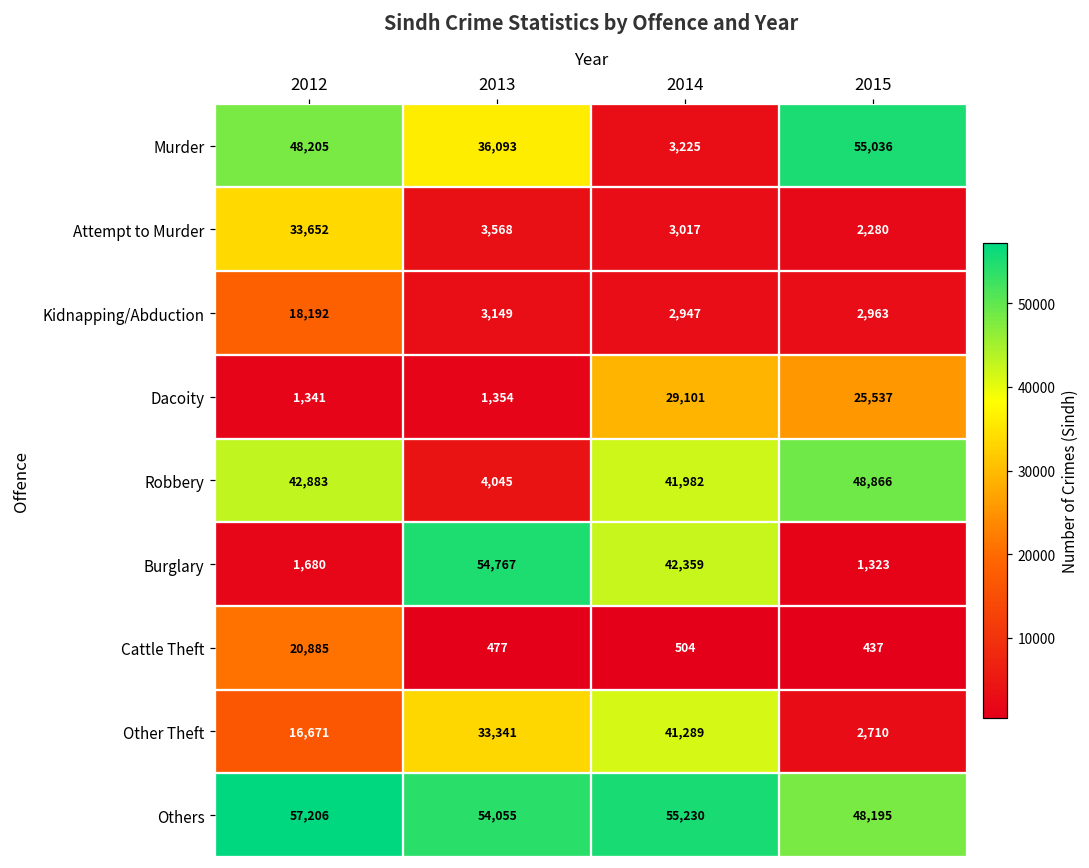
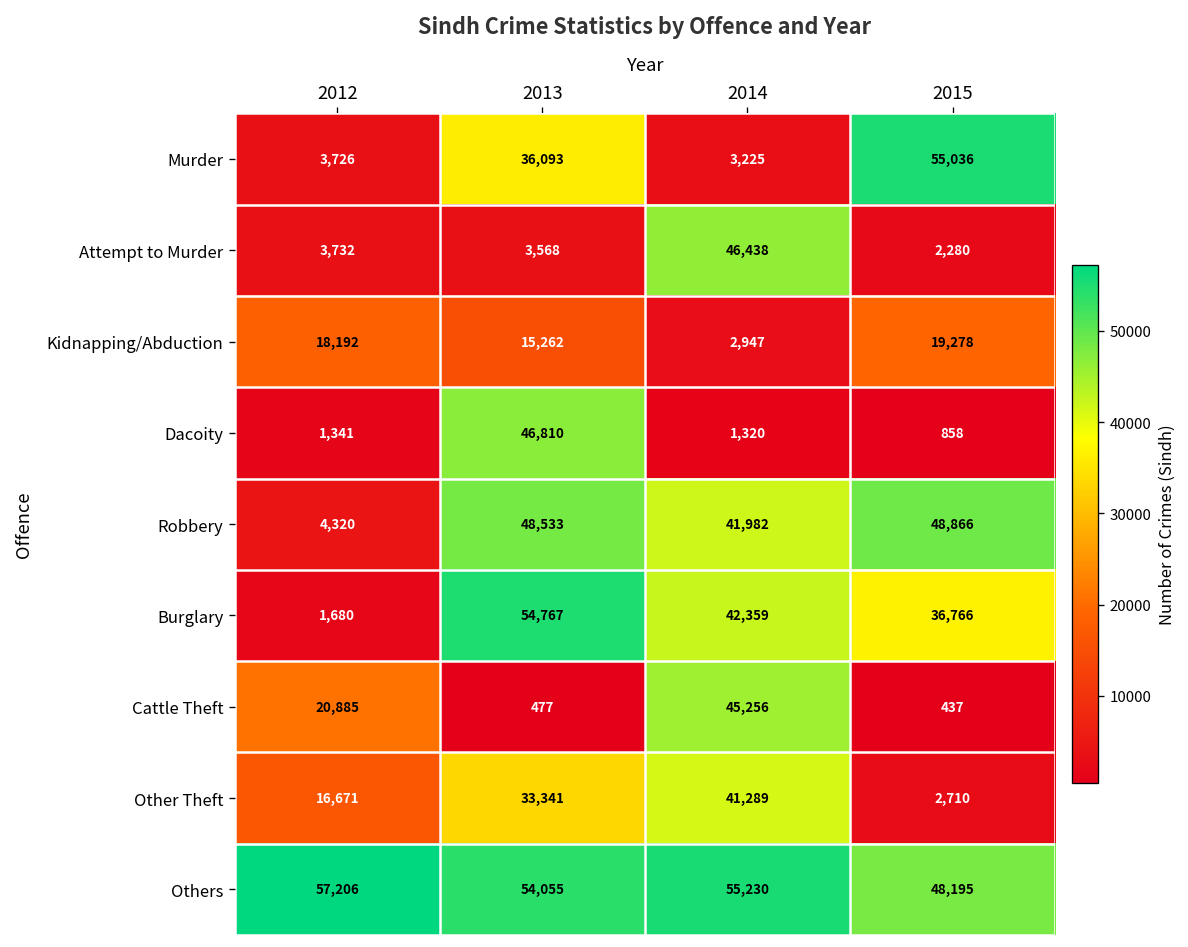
Murder, 2012: 48,205 -> 3,726
Attempt to Murder, 2012: 33,652 -> 3,732
Attempt to Murder, 2014: 3,017 -> 46,438
Kidnapping/Abduction, 2013: 3,149 -> 15,262
Kidnapping/Abduction, 2015: 2,963 -> 19,278
Dacoity, 2013: 1,354 -> 46,810
Dacoity, 2014: 29,101 -> 1,320
Dacoity, 2015: 25,537 -> 858
Robbery, 2012: 42,883 -> 4,320
Robbery, 2013: 4,045 -> 48,533
Burglary, 2015: 1,323 -> 36,766
Cattle Theft, 2014: 504 -> 45,256
